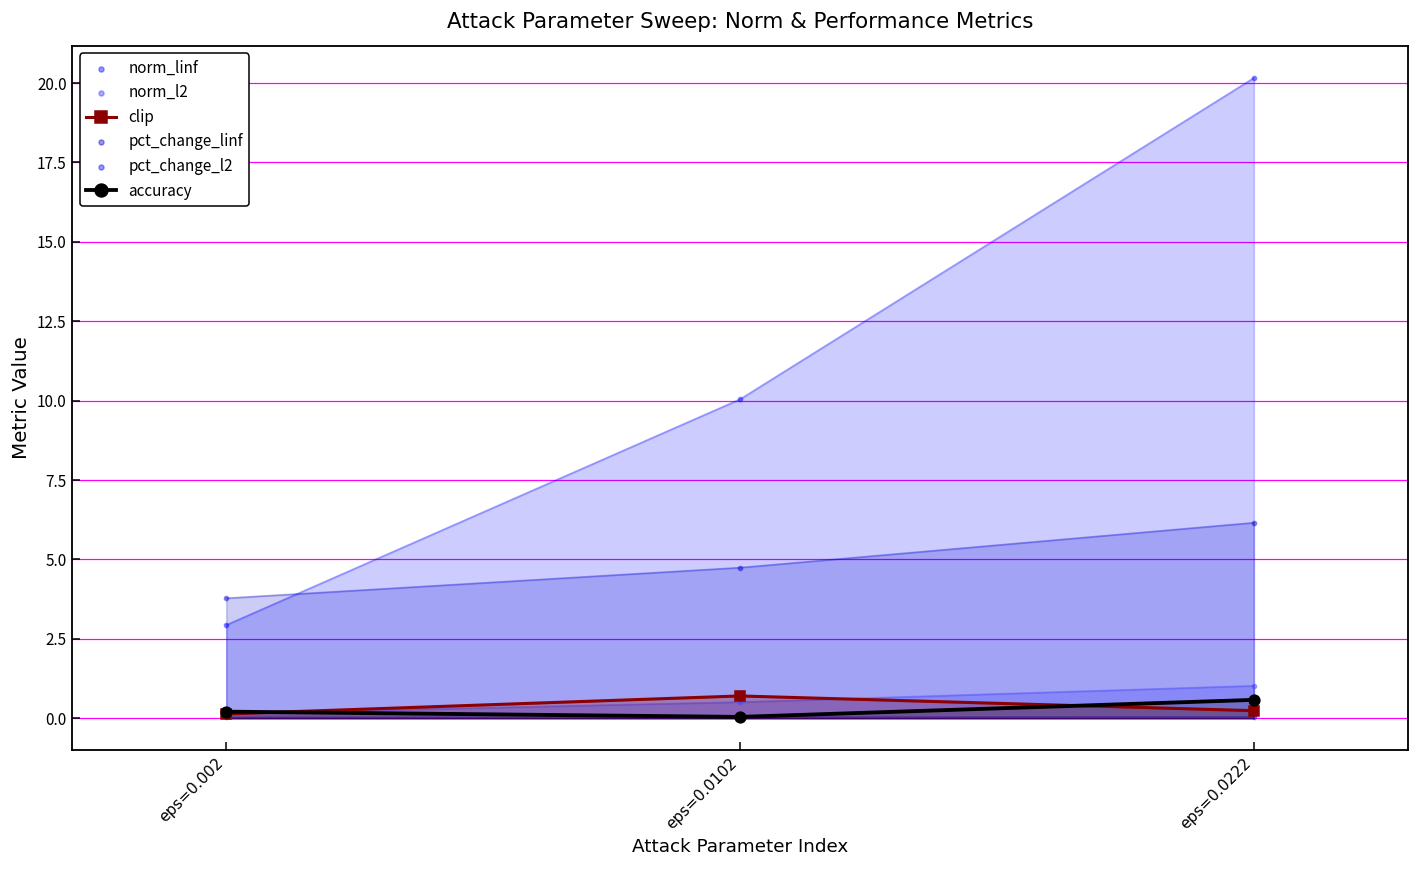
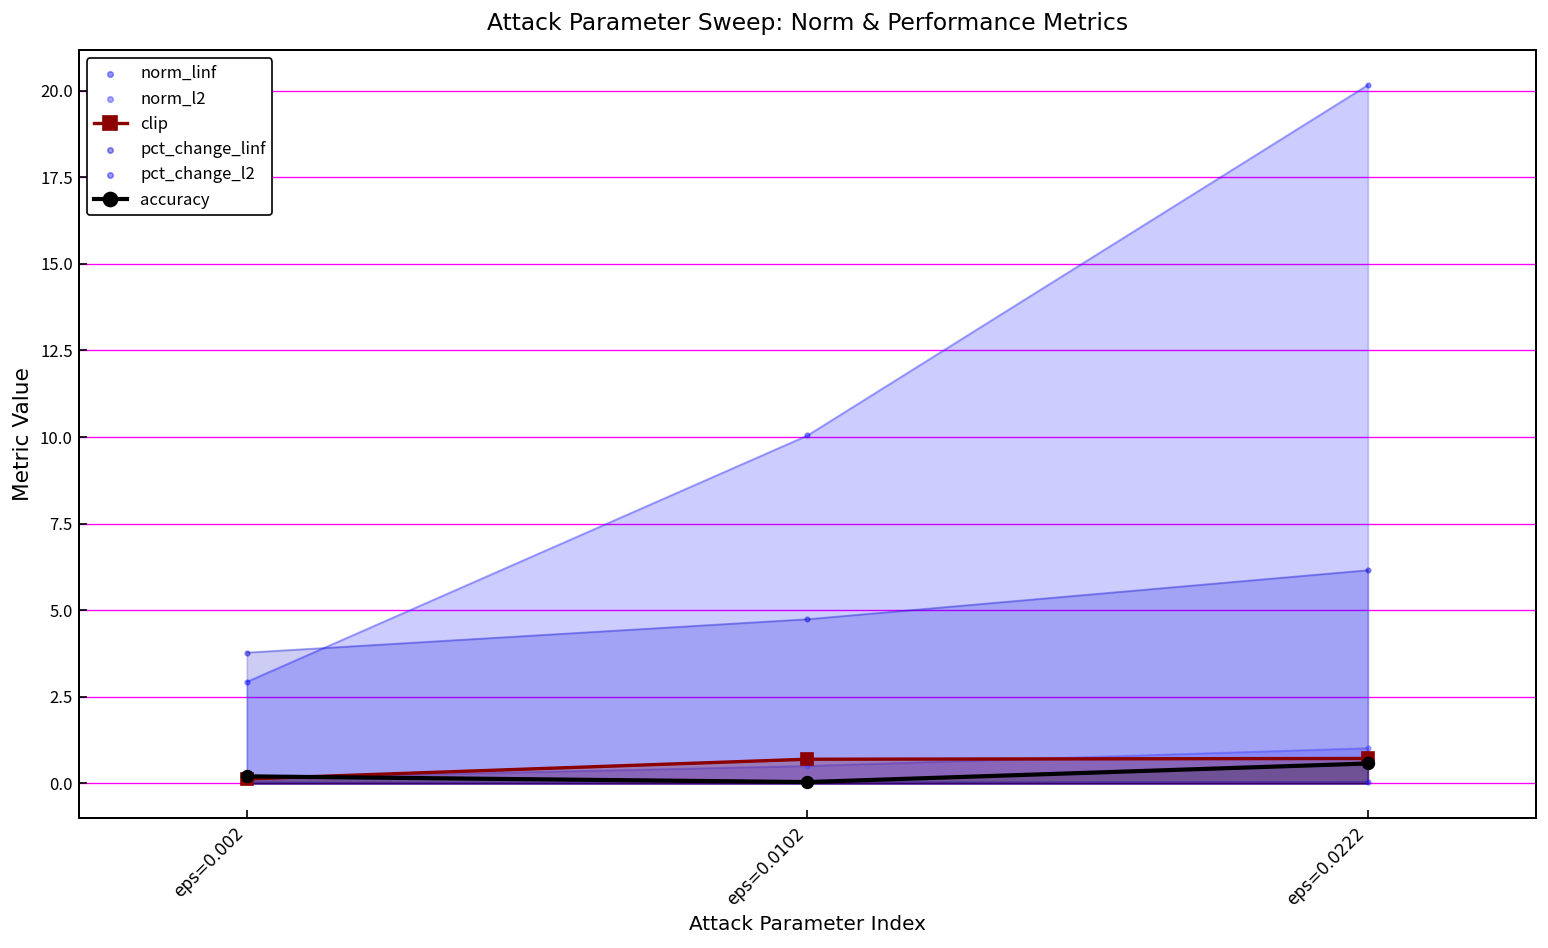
clip, eps=0.0222: 0.2 -> 0.7
